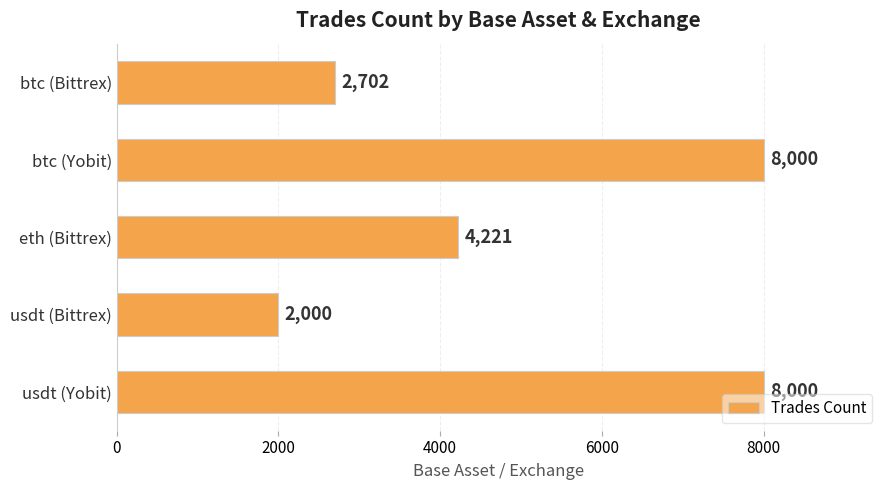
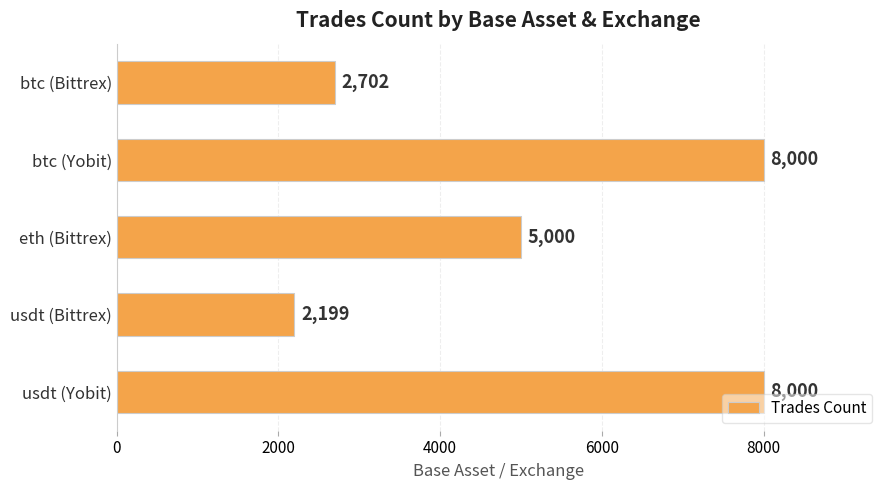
eth (Bittrex): 4,221 -> 5,000
usdt (Bittrex): 2,000 -> 2,199
